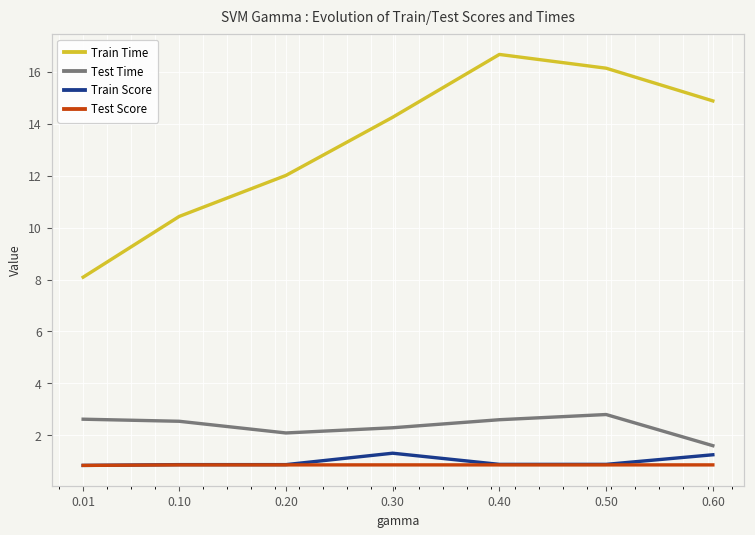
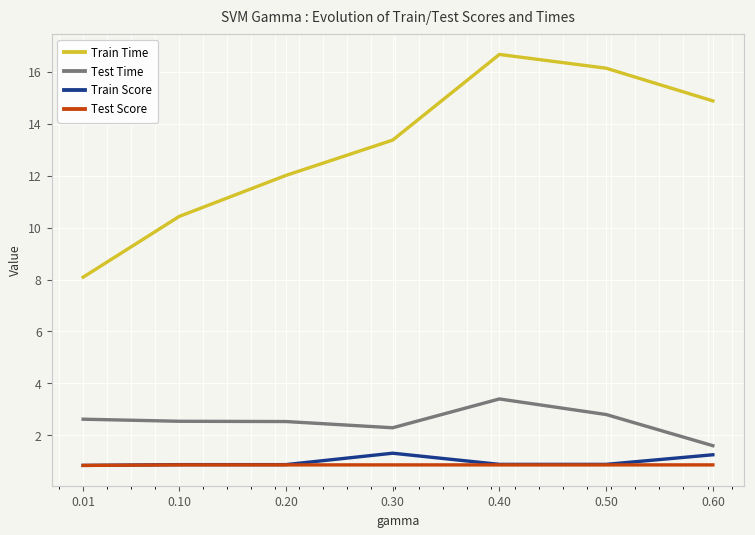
Test Time, 0.20: 2.1 -> 2.5
Train Time, 0.30: 14.3 -> 13.4
Test Time, 0.40: 2.6 -> 3.4
